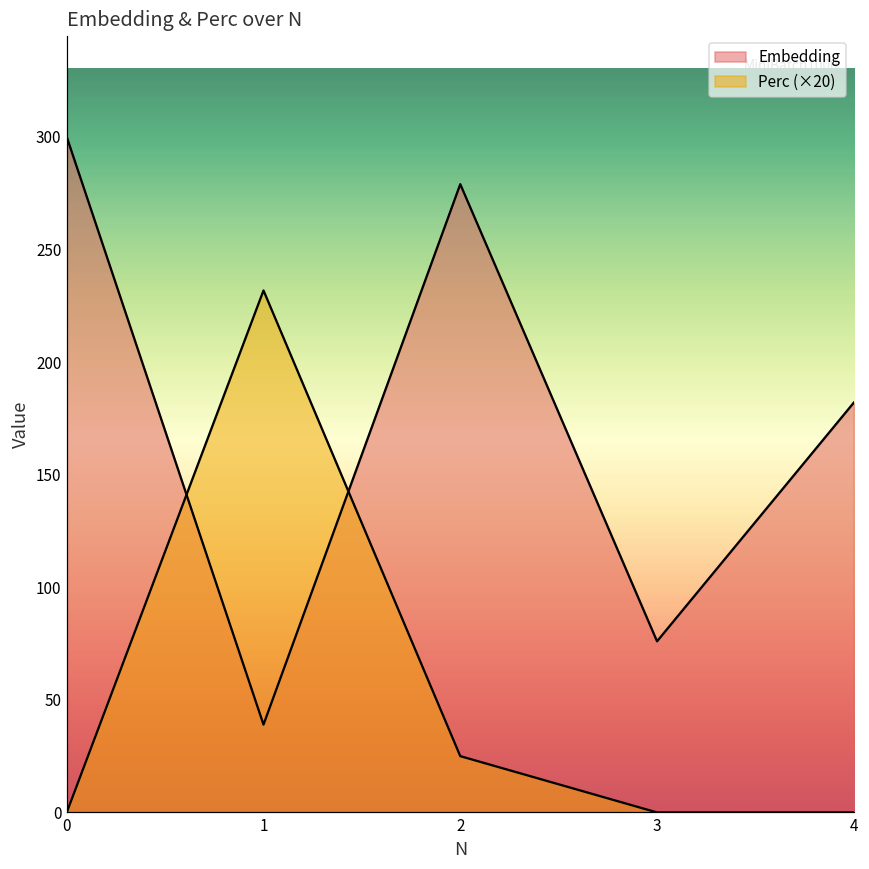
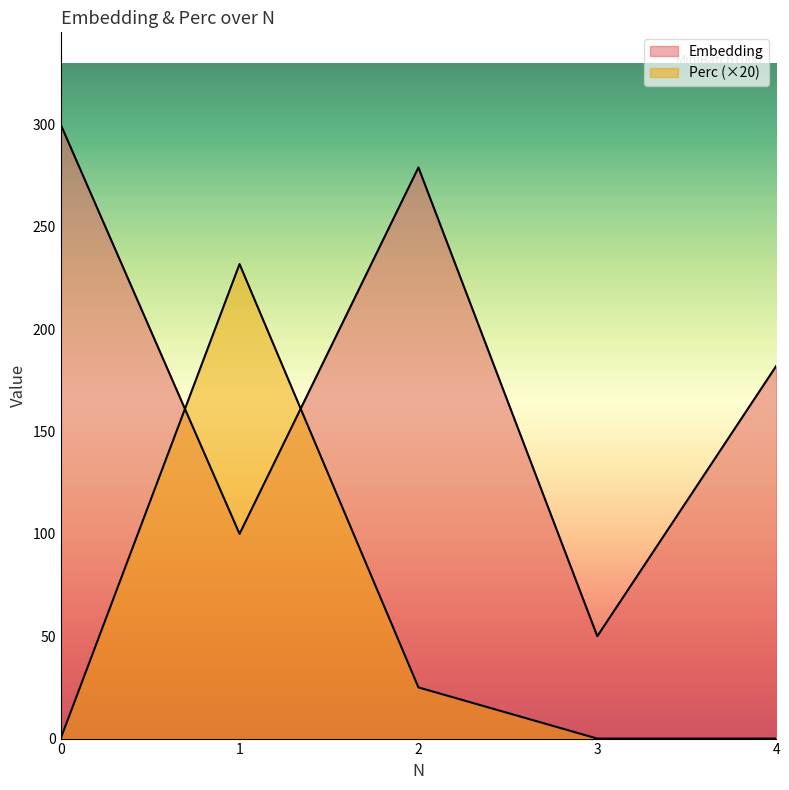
Embedding, 1: 39 -> 100
Embedding, 3: 76 -> 50
